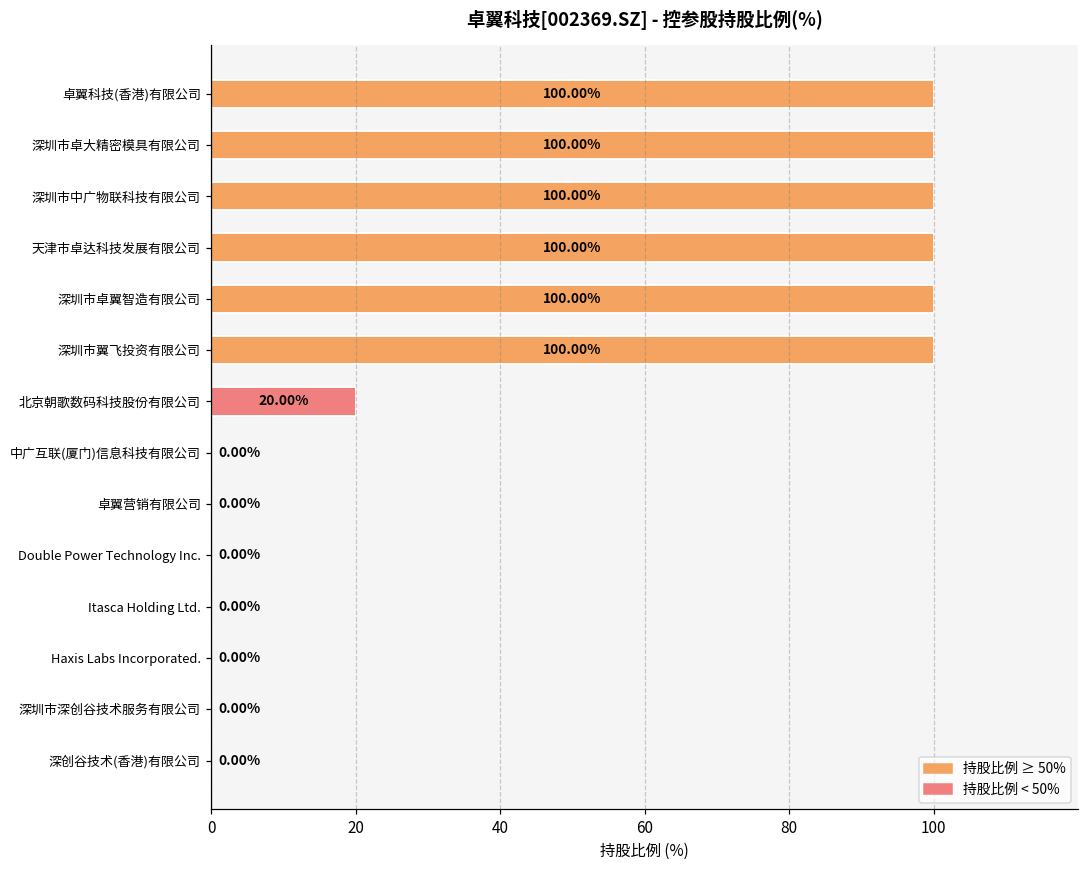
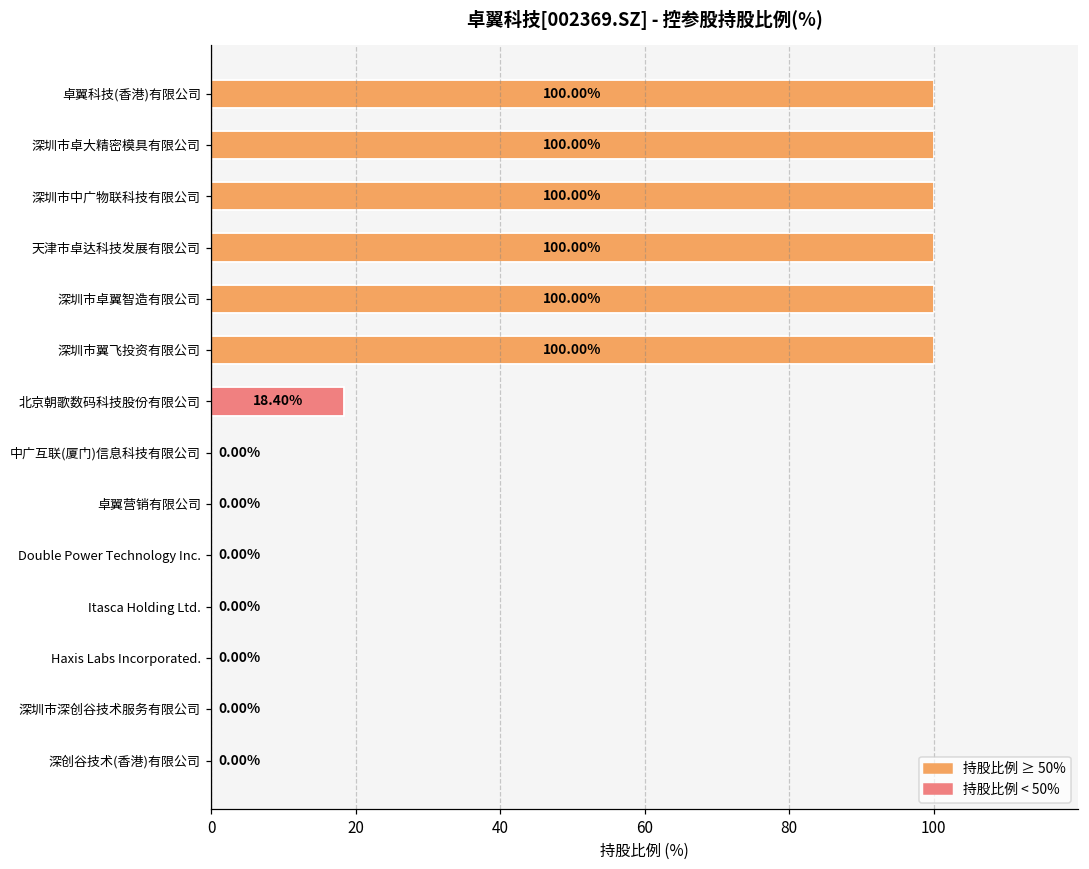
北京朝歌数码科技股份有限公司: 20.00% -> 18.40%
